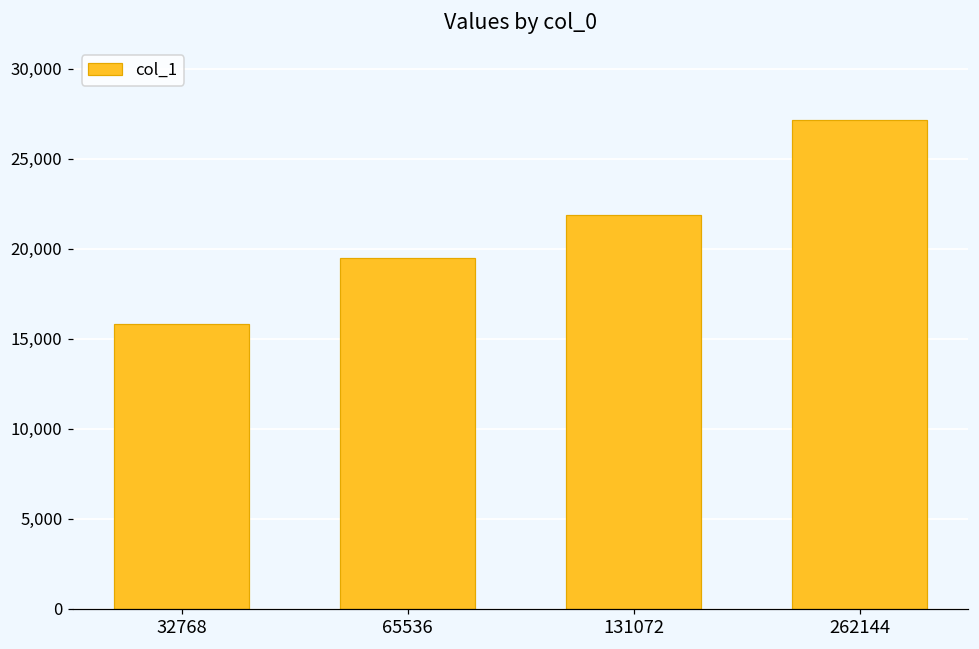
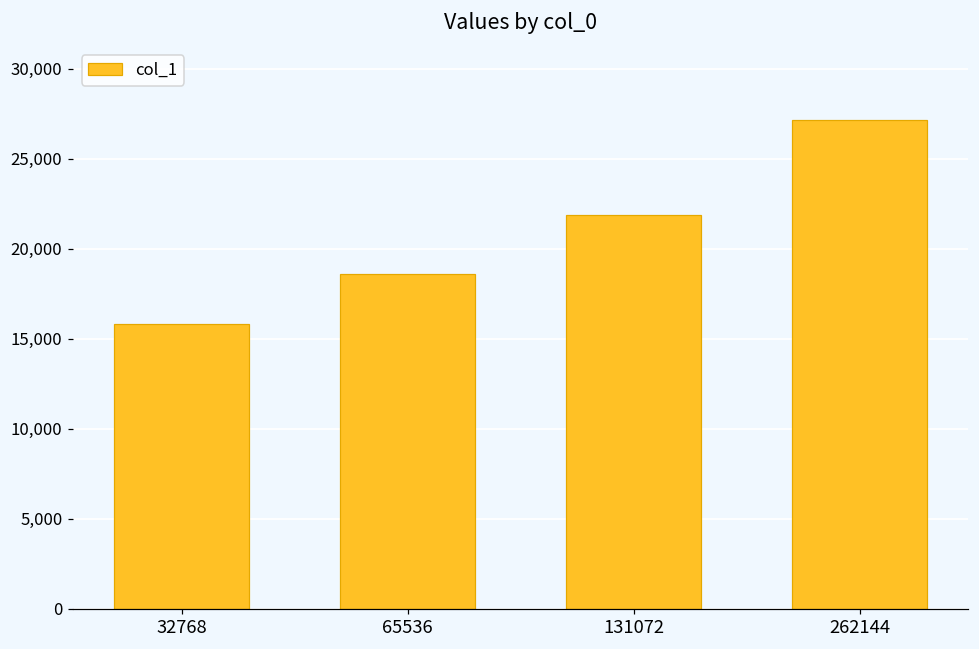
65536: 19,500 -> 18,600
